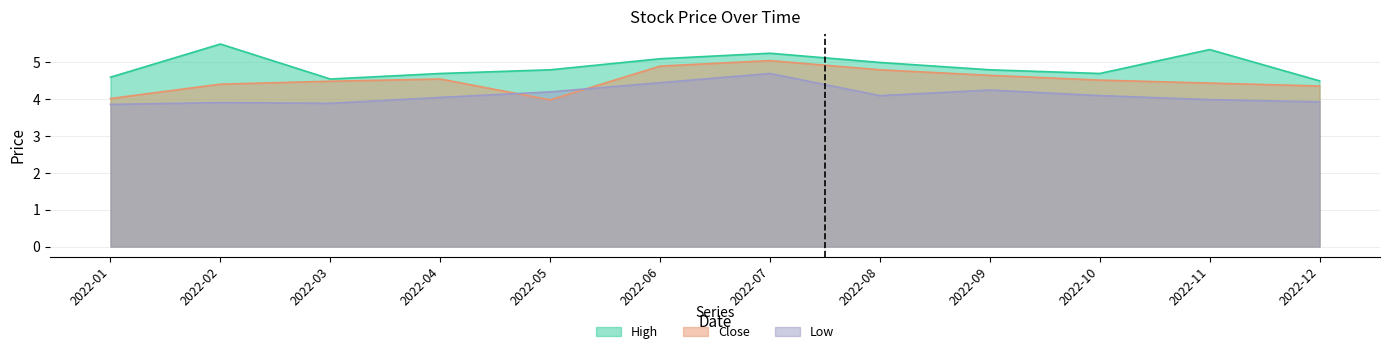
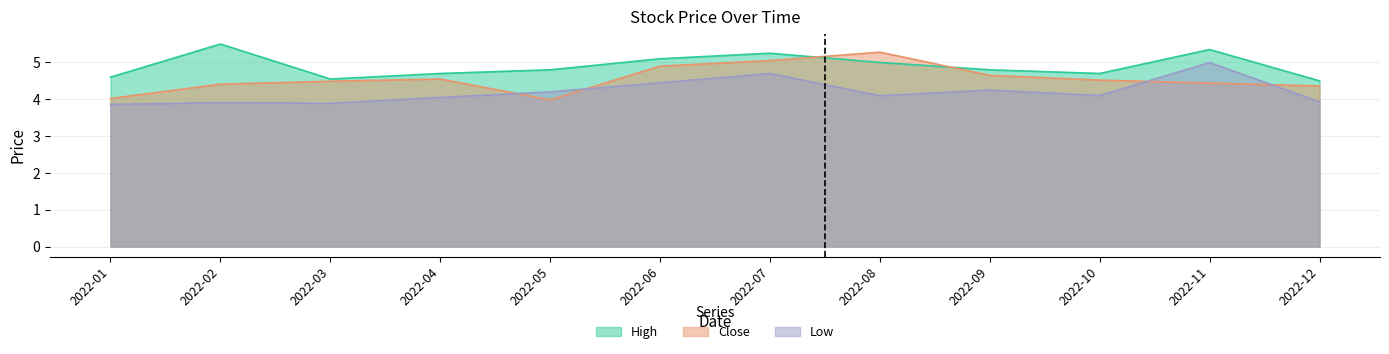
Close, 2022-08: 4.8 -> 5.3
Low, 2022-11: 4.0 -> 5.0
